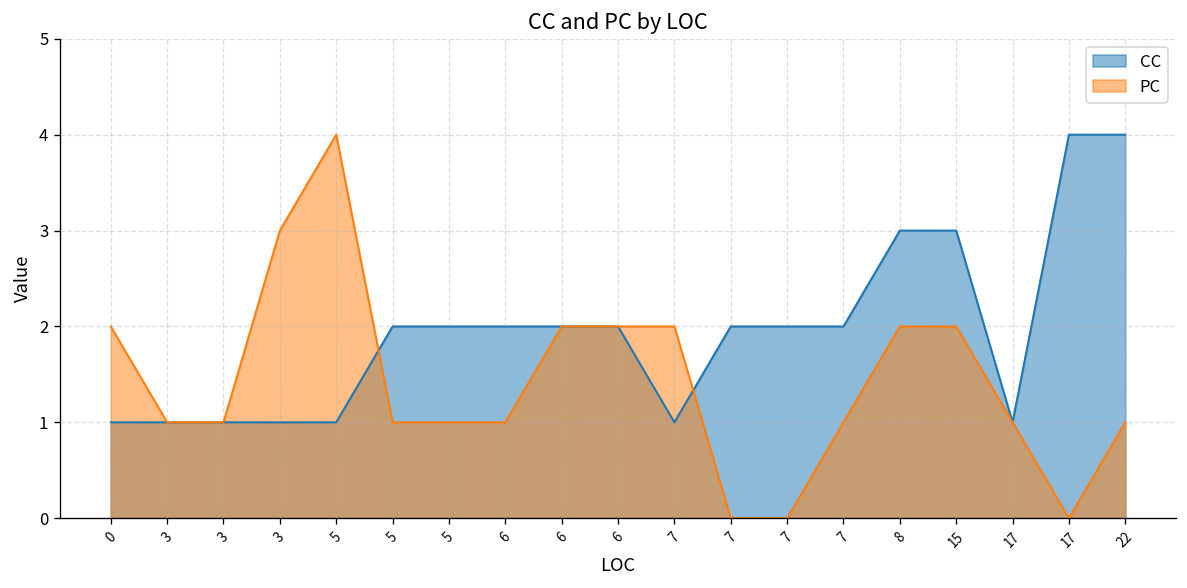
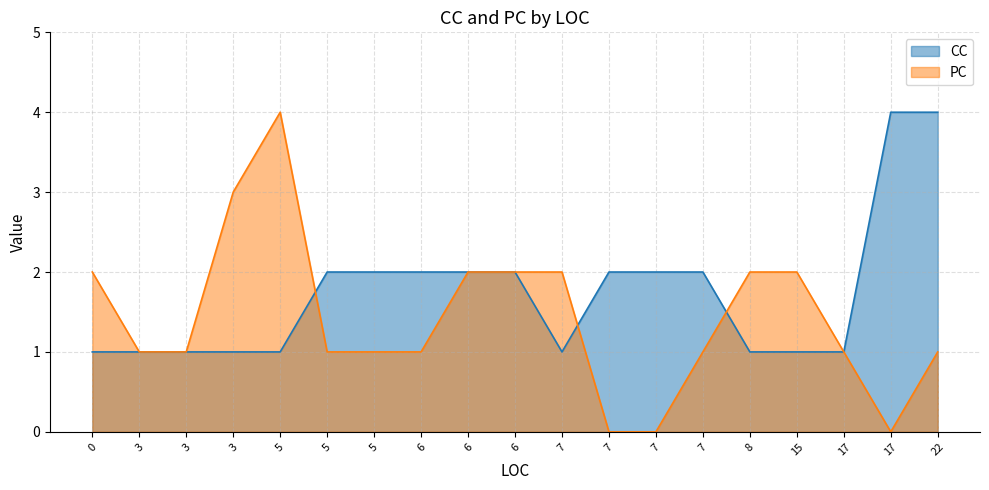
CC, 8: 3 -> 1
CC, 15: 3 -> 1
